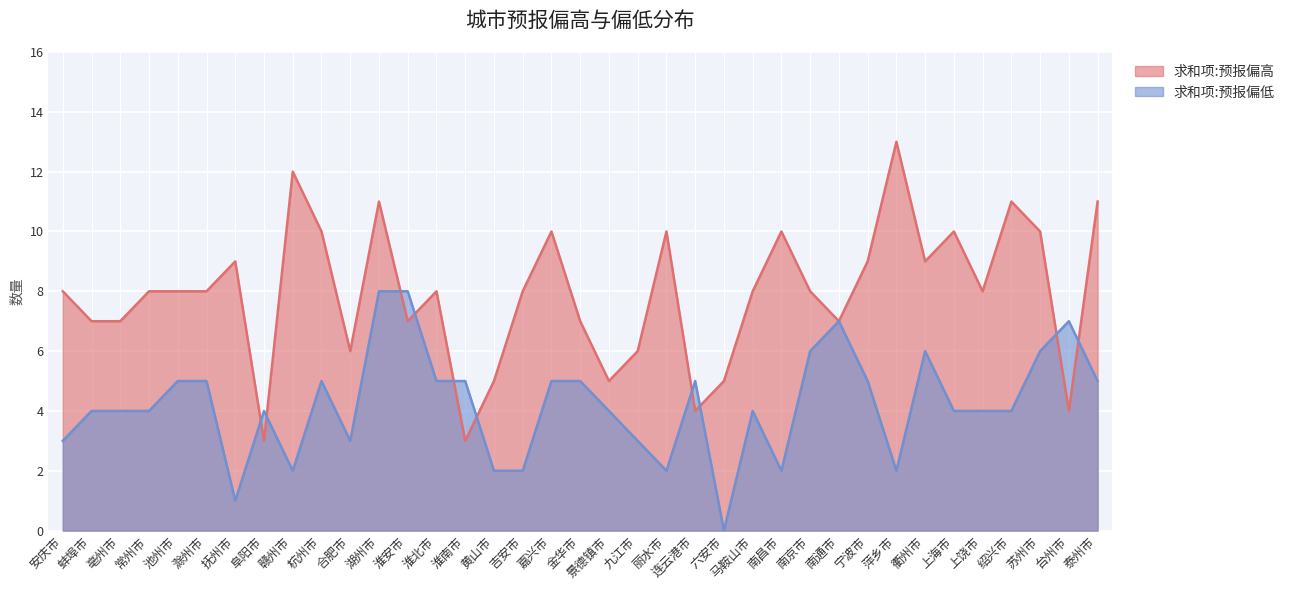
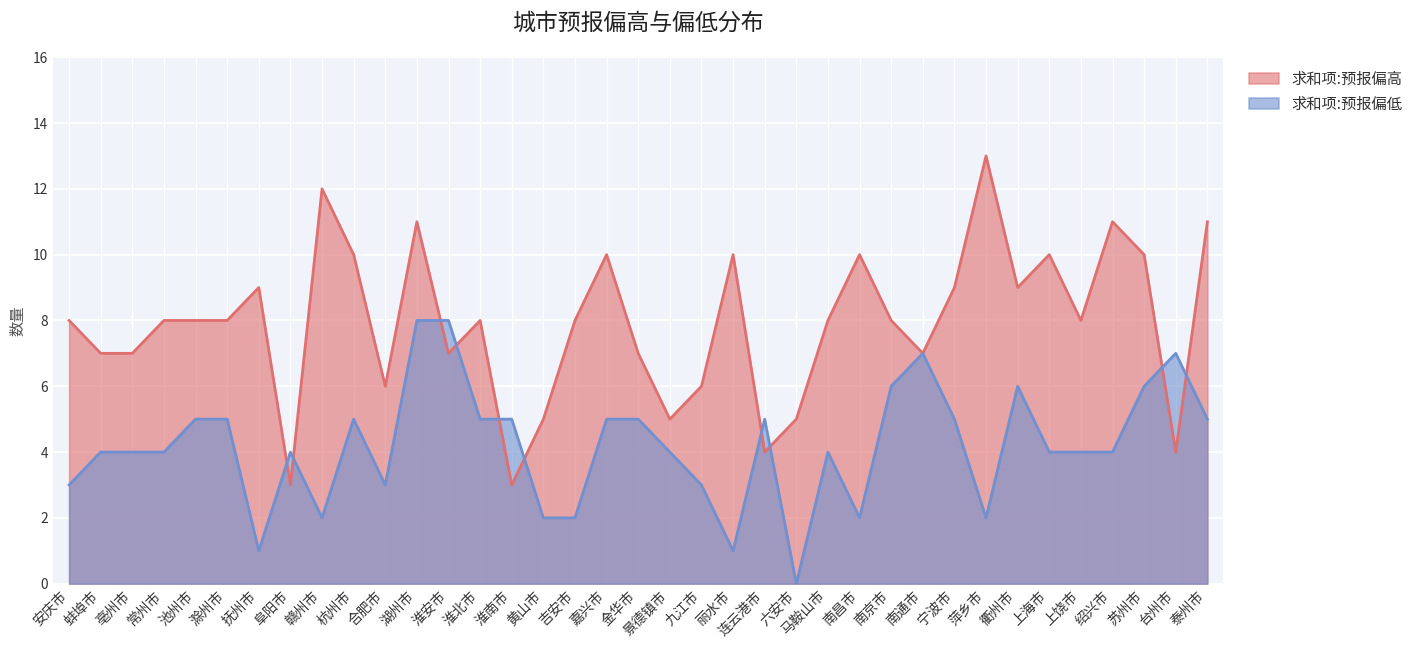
求和项:预报偏低, 丽水市: 2 -> 1
